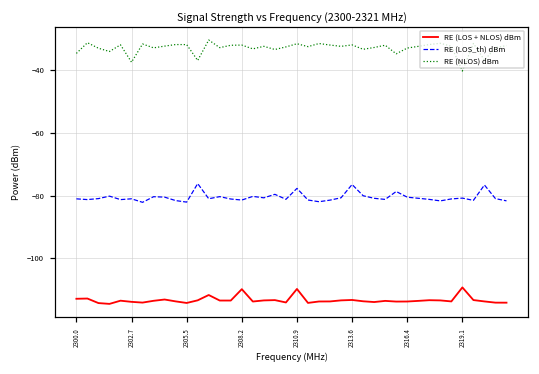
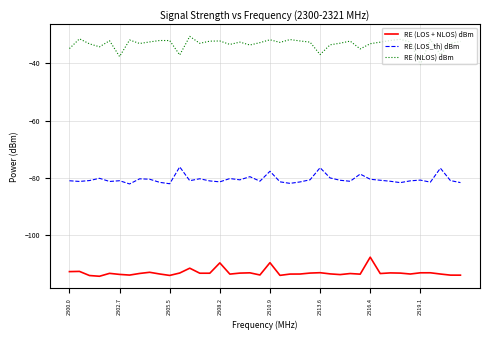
RE (NLOS) dBm, 2313.6: -32 -> -37
RE (LOS + NLOS) dBm, 2316.4: -114 -> -108
RE (LOS + NLOS) dBm, 2319.1: -109 -> -113
